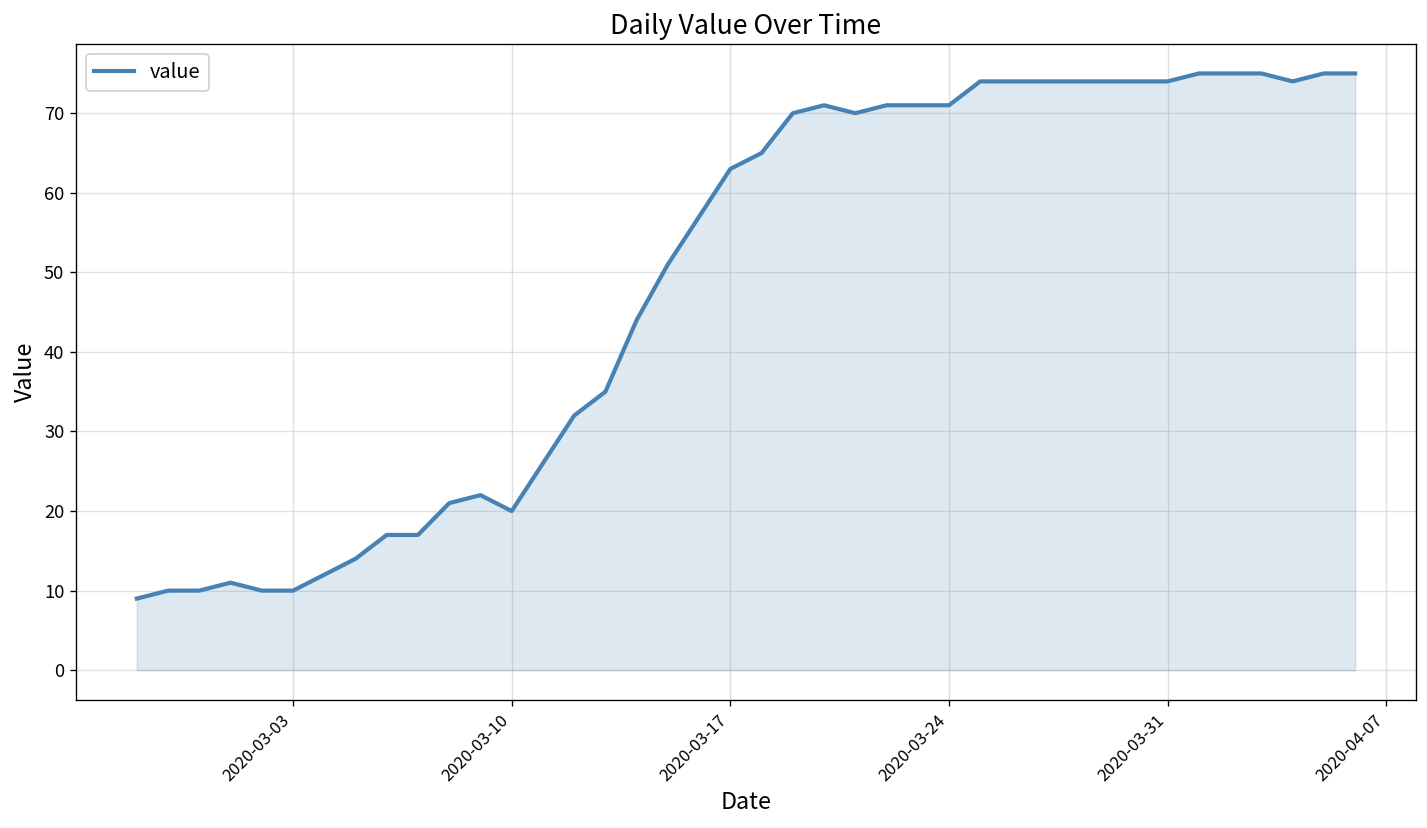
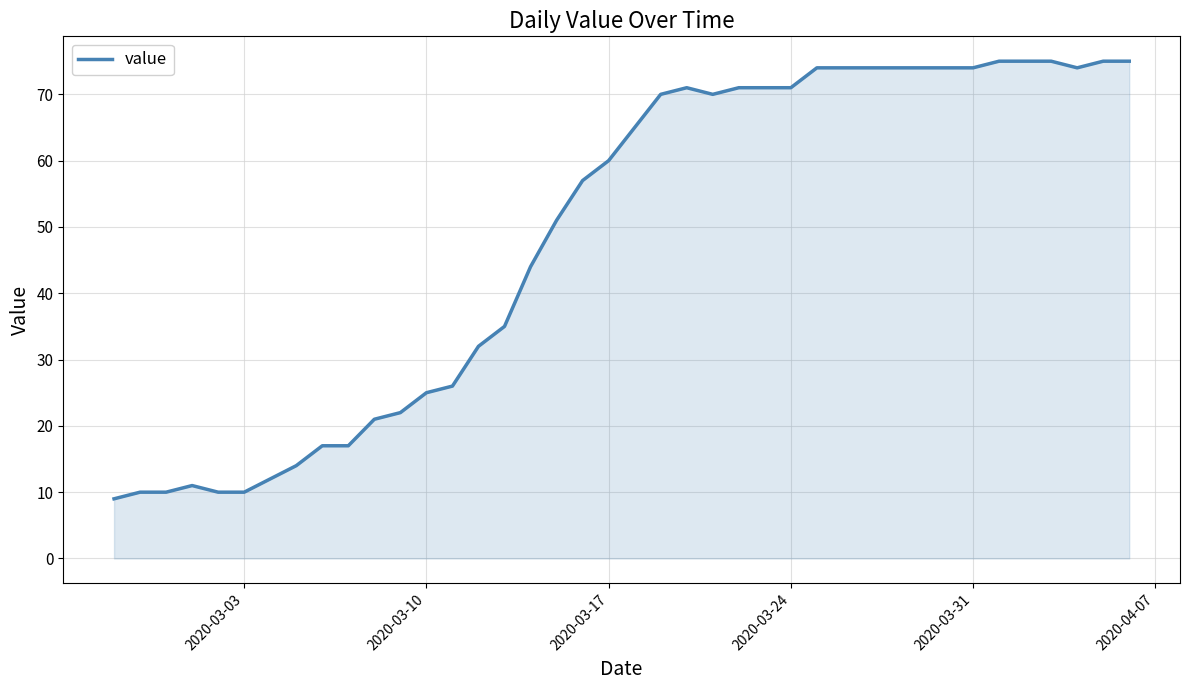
2020-03-10: 20 -> 25
2020-03-17: 63 -> 60
